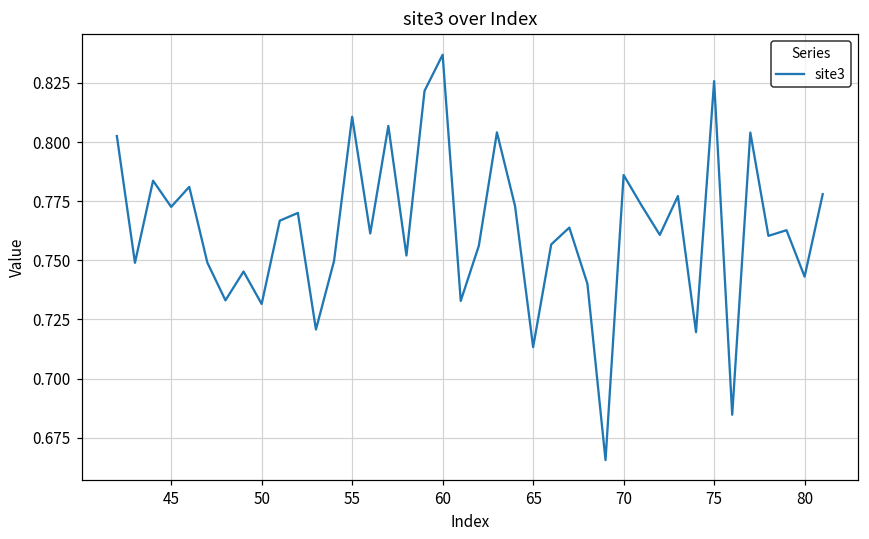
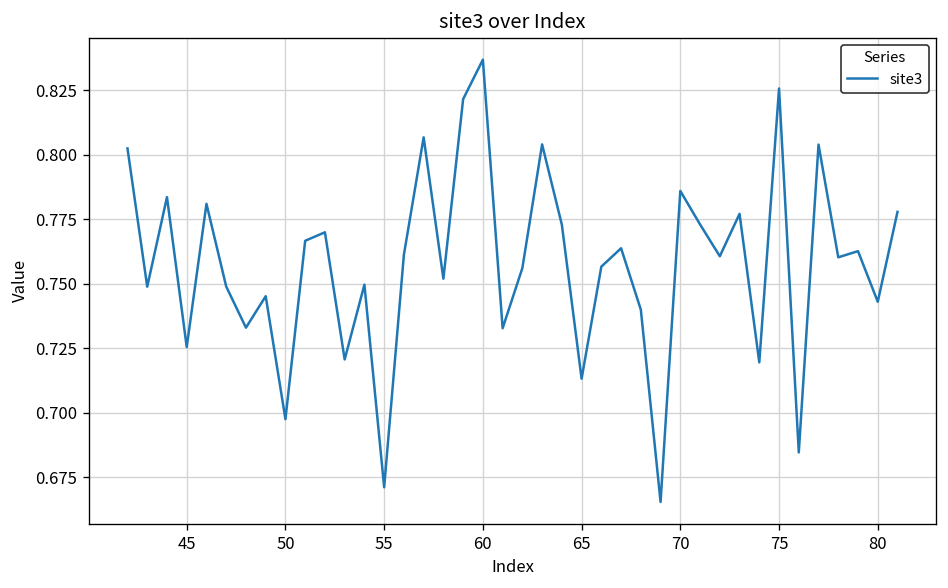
45: 0.773 -> 0.726
50: 0.732 -> 0.698
55: 0.811 -> 0.671
